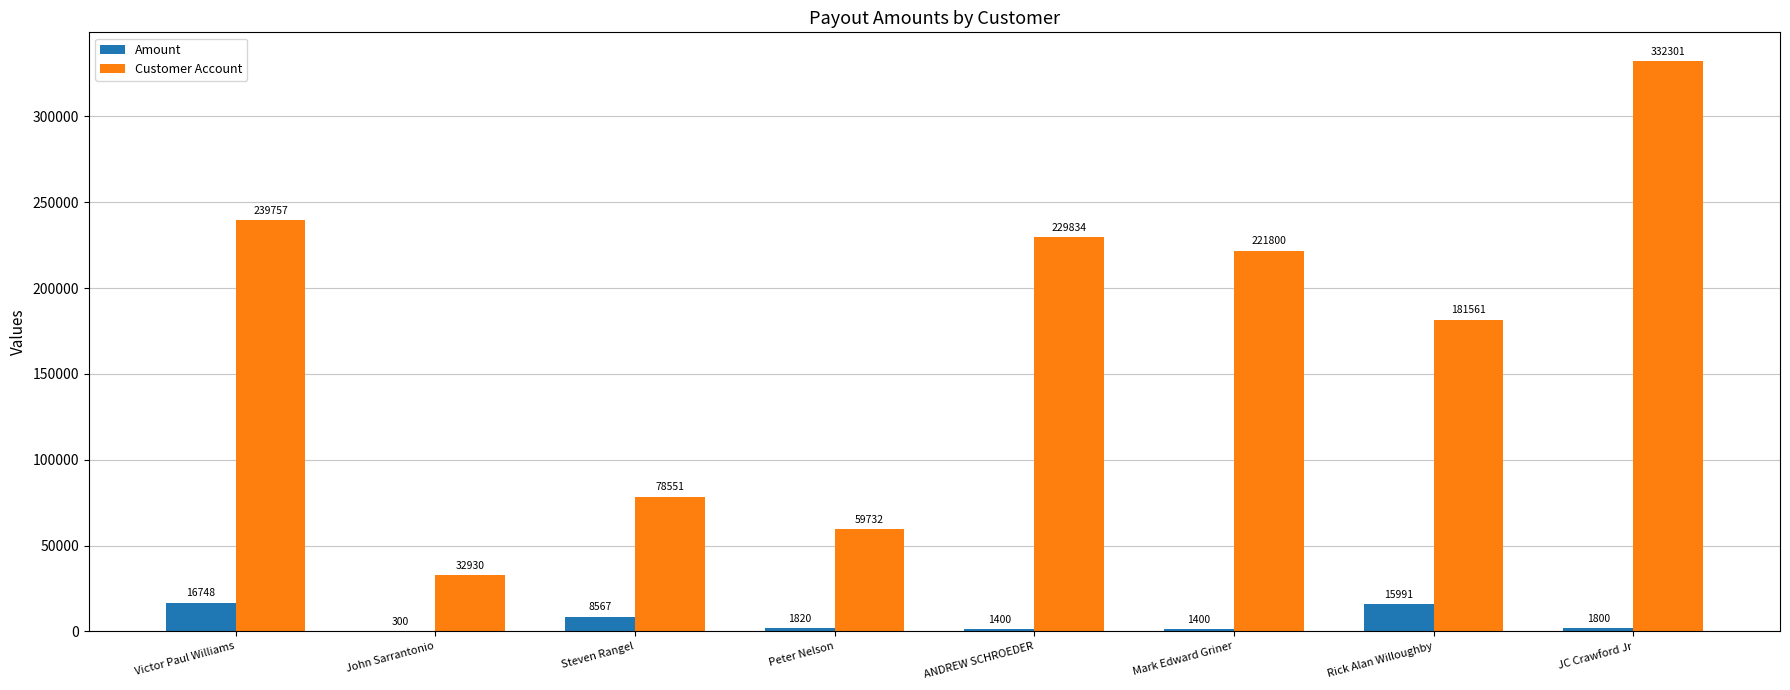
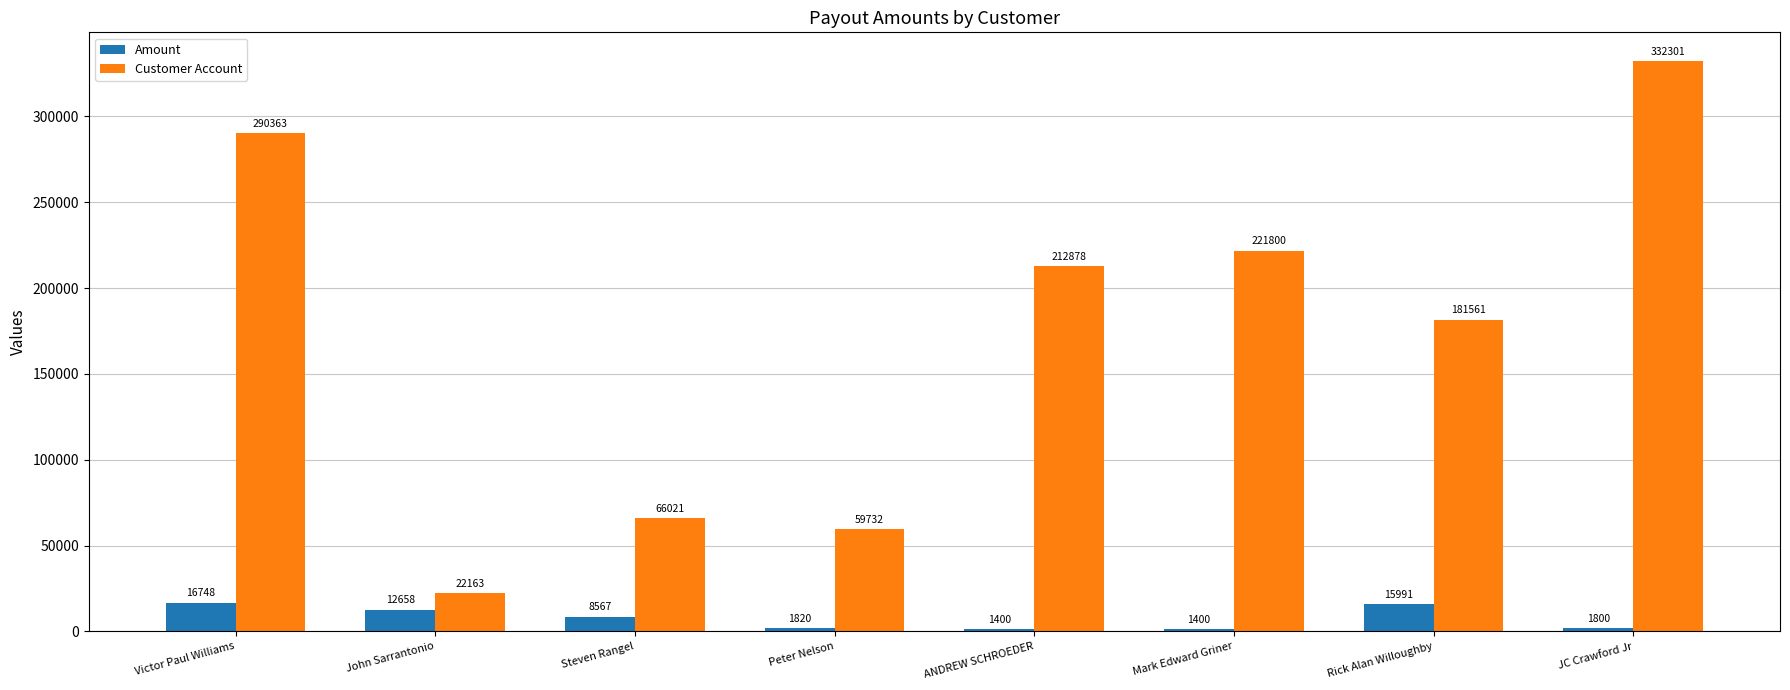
Customer Account, Victor Paul Williams: 239757 -> 290363
Amount, John Sarrantonio: 300 -> 12658
Customer Account, John Sarrantonio: 32930 -> 22163
Customer Account, Steven Rangel: 78551 -> 66021
Customer Account, ANDREW SCHROEDER: 229834 -> 212878
